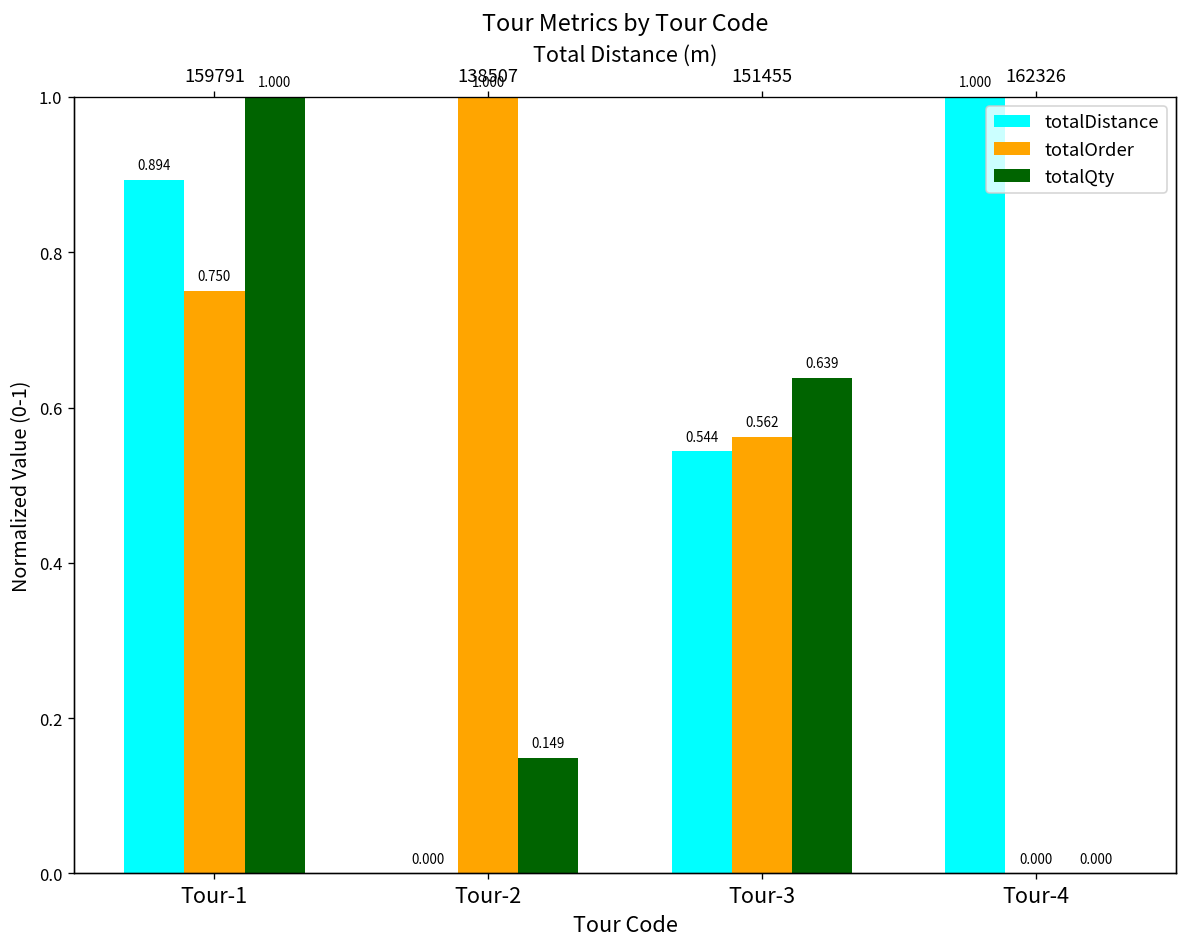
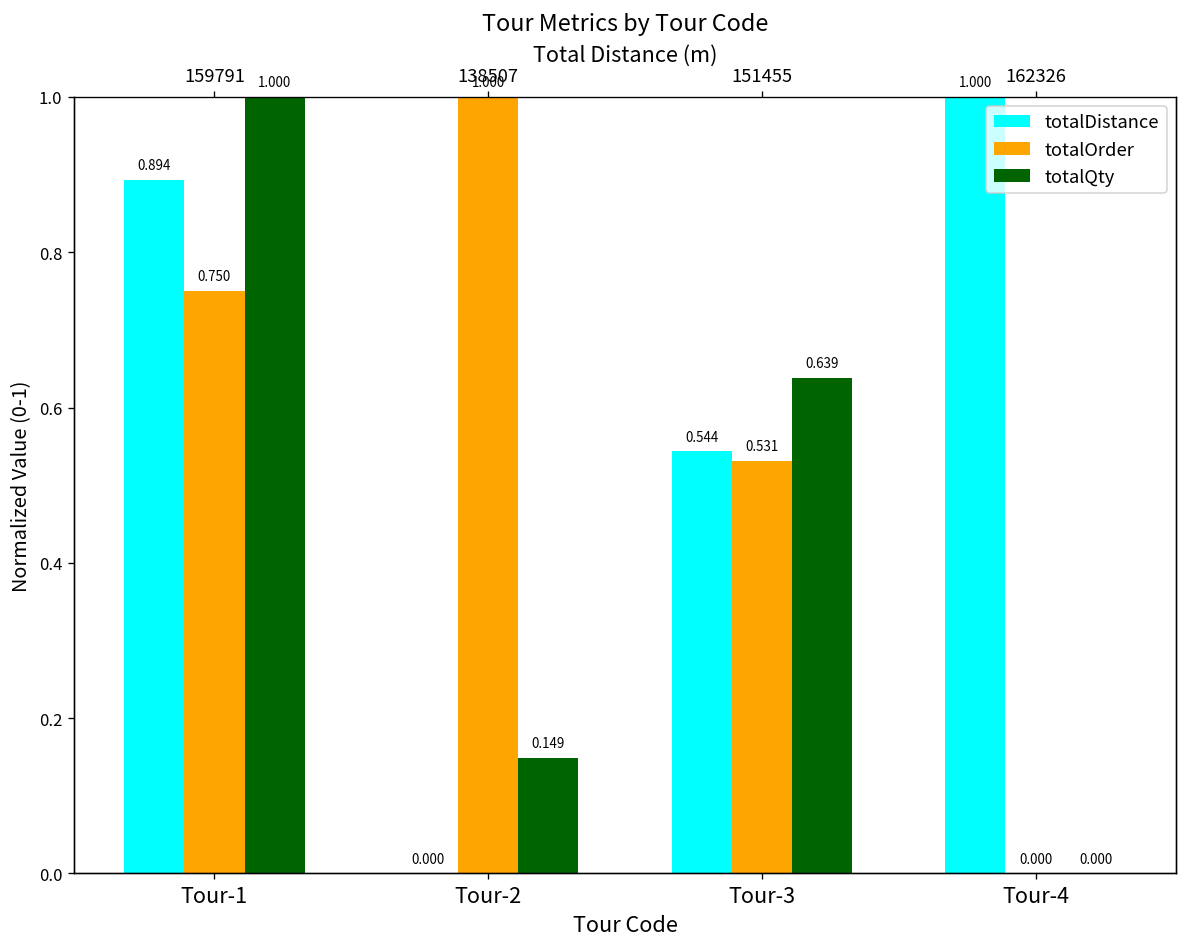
totalOrder, Tour-3: 0.562 -> 0.531
